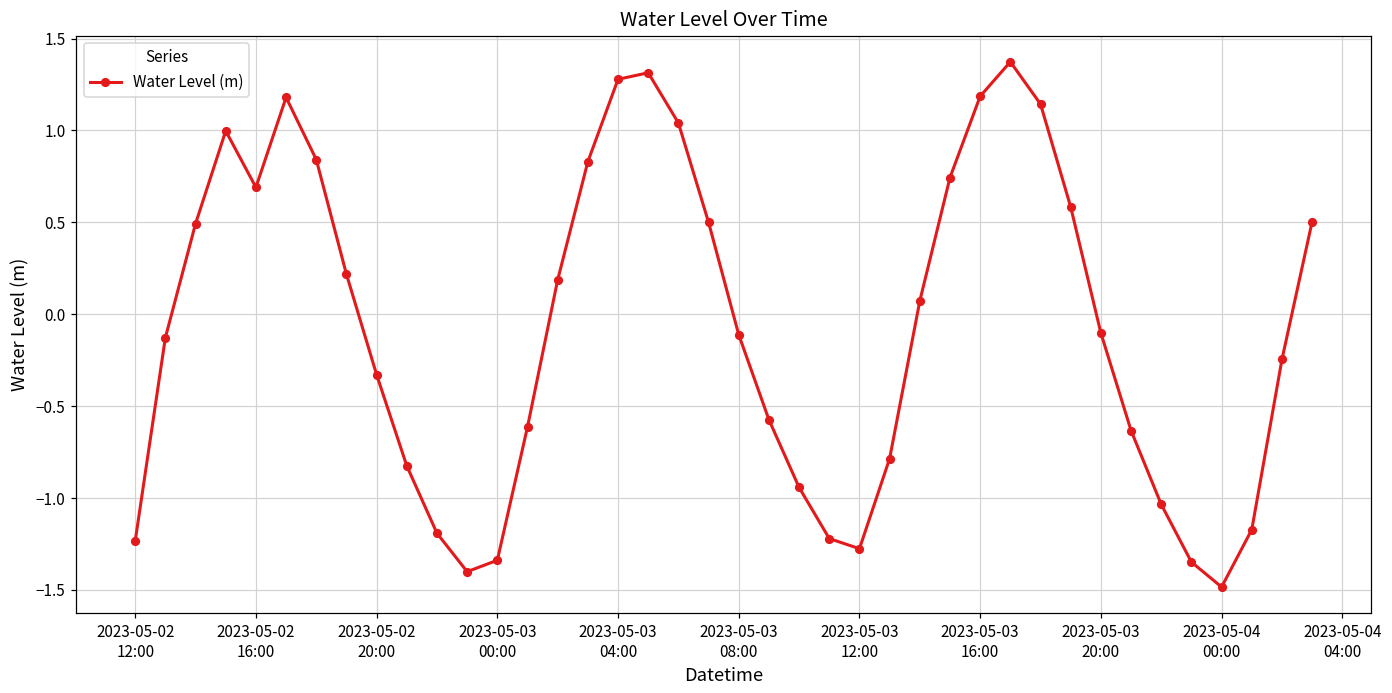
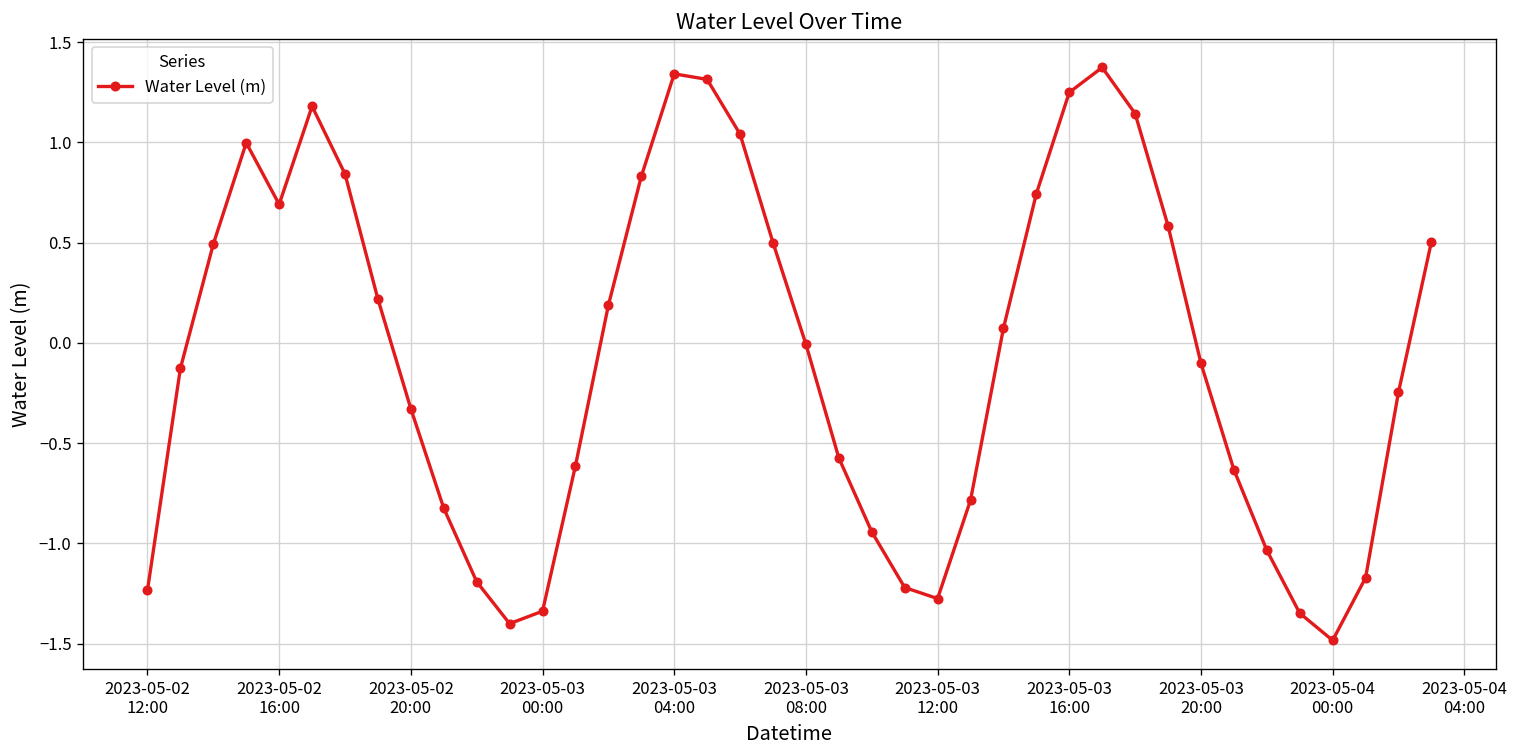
2023-05-03 04:00: 1.28 -> 1.34
2023-05-03 08:00: -0.11 -> -0.01
2023-05-03 16:00: 1.19 -> 1.25
